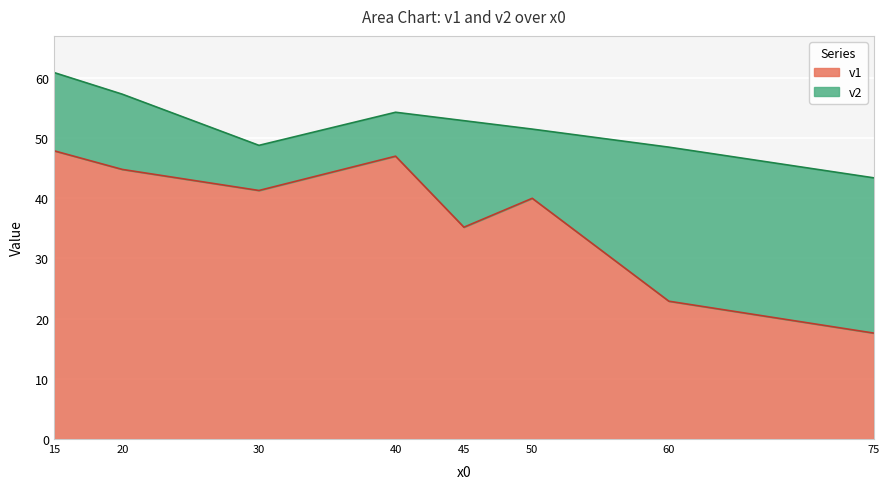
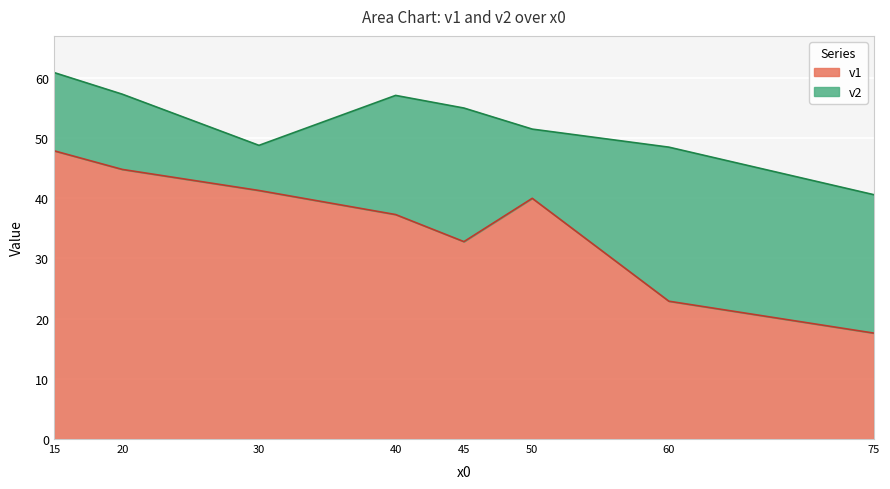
v1, 40: 47 -> 37
v2, 40: 54 -> 57
v1, 45: 35 -> 33
v2, 45: 53 -> 55
v2, 75: 43 -> 41
